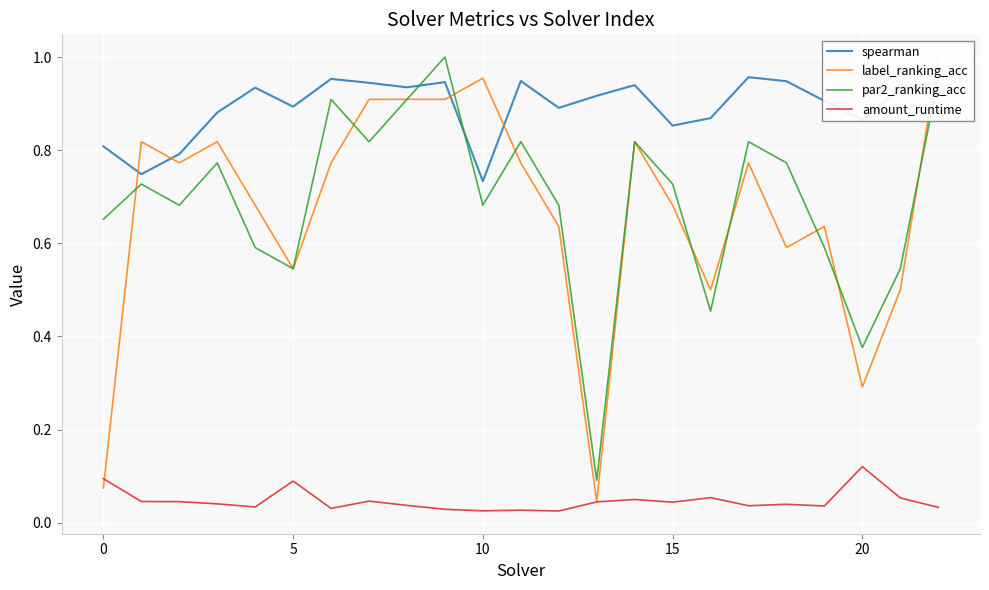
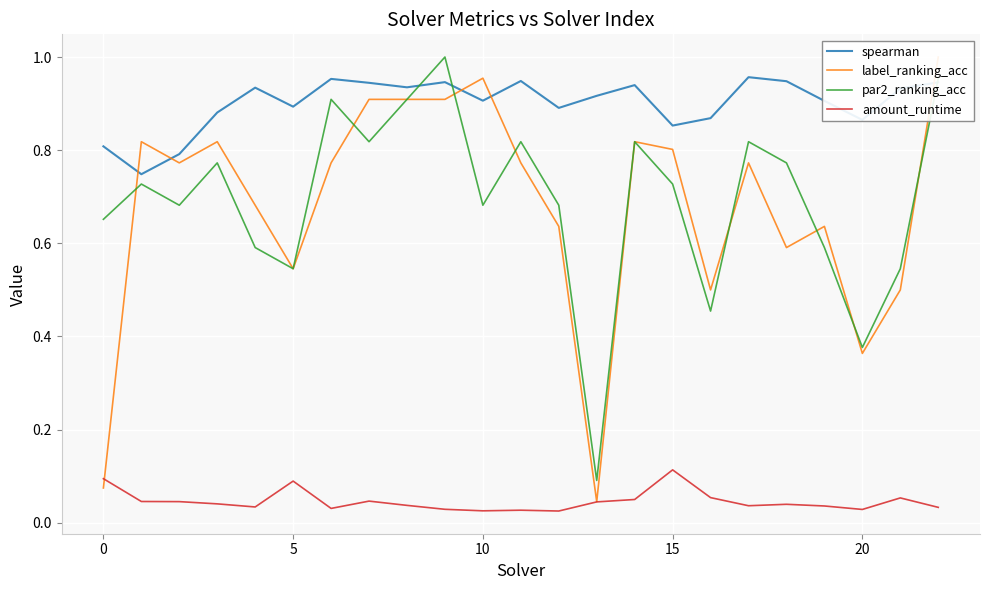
spearman, 10: 0.73 -> 0.91
label_ranking_acc, 15: 0.68 -> 0.80
amount_runtime, 15: 0.04 -> 0.11
label_ranking_acc, 20: 0.29 -> 0.36
amount_runtime, 20: 0.12 -> 0.03
